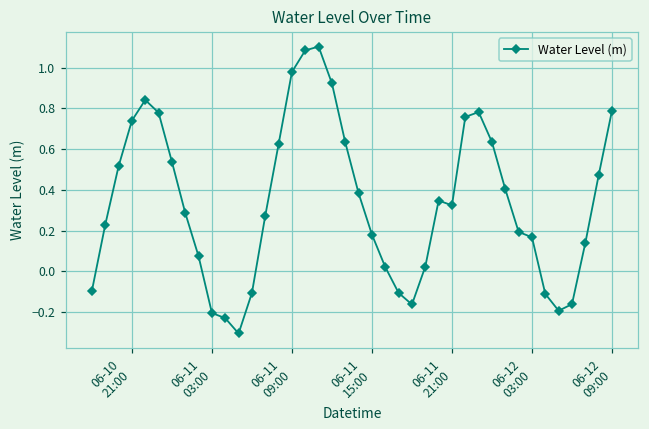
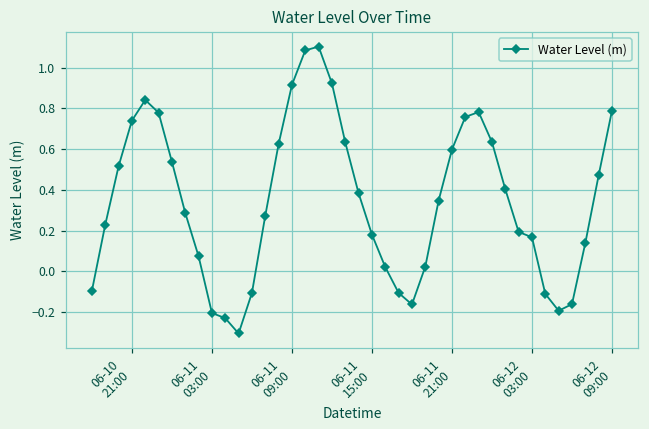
06-11 09:00: 0.98 -> 0.91
06-11 21:00: 0.32 -> 0.60
